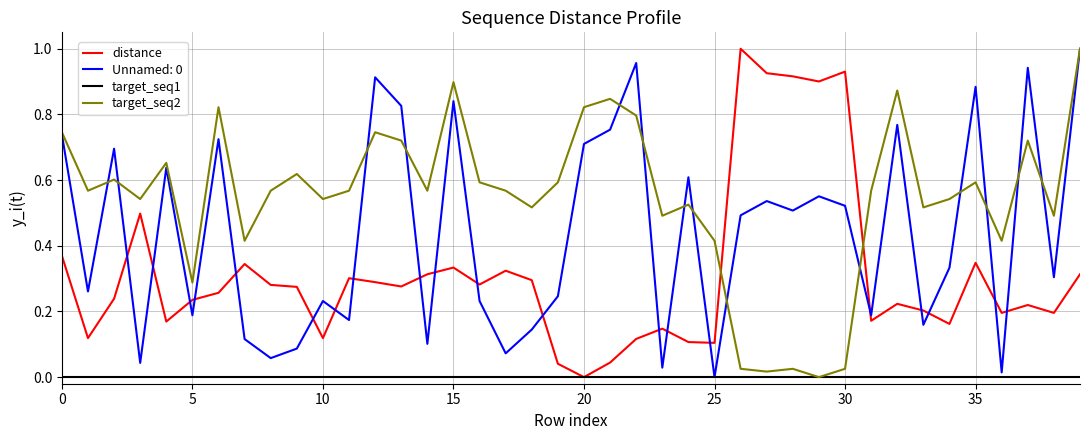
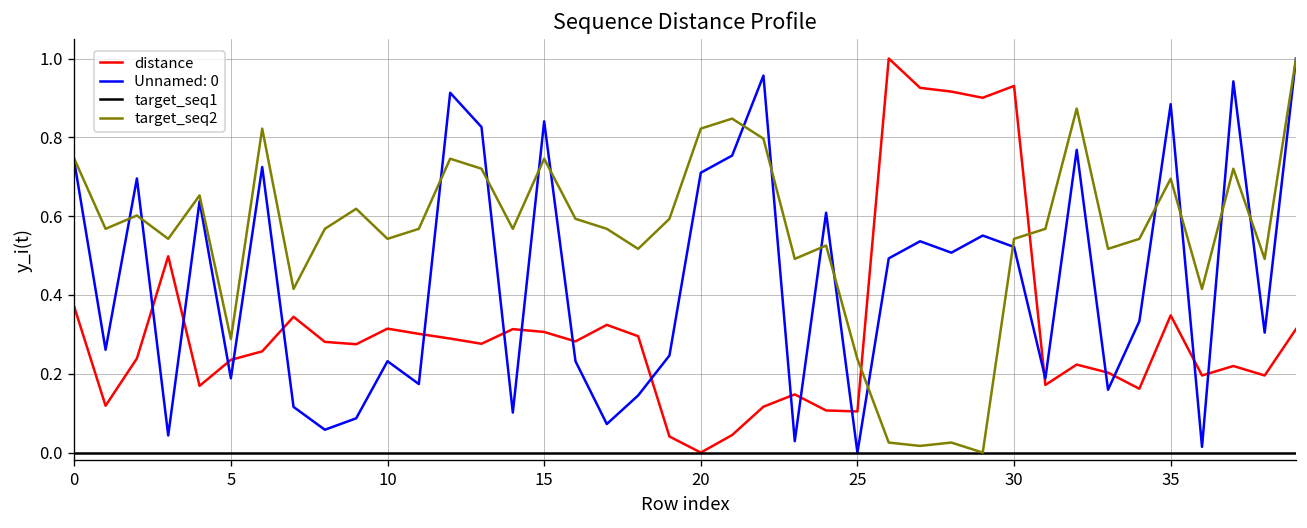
distance, 10: 0.12 -> 0.31
distance, 15: 0.33 -> 0.31
target_seq2, 15: 0.90 -> 0.75
target_seq2, 25: 0.42 -> 0.24
target_seq2, 30: 0.03 -> 0.54
target_seq2, 35: 0.59 -> 0.69
